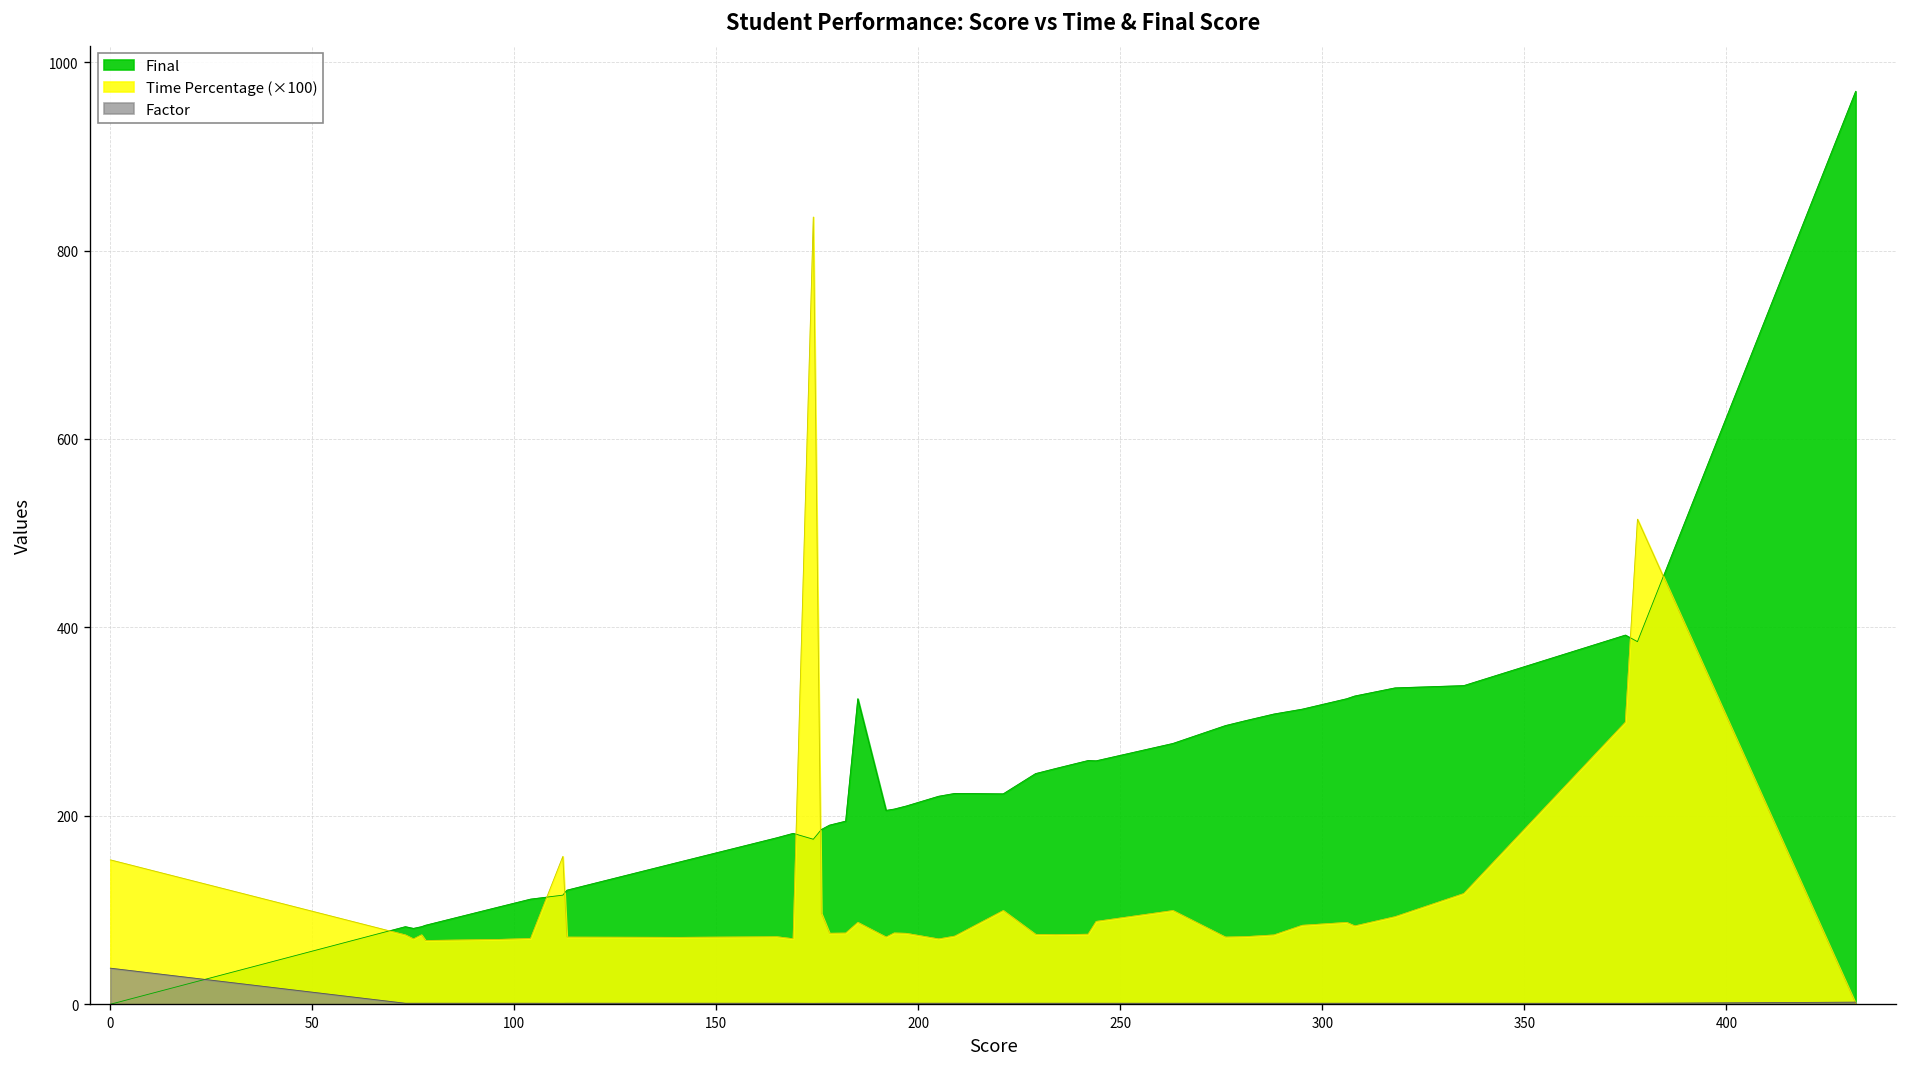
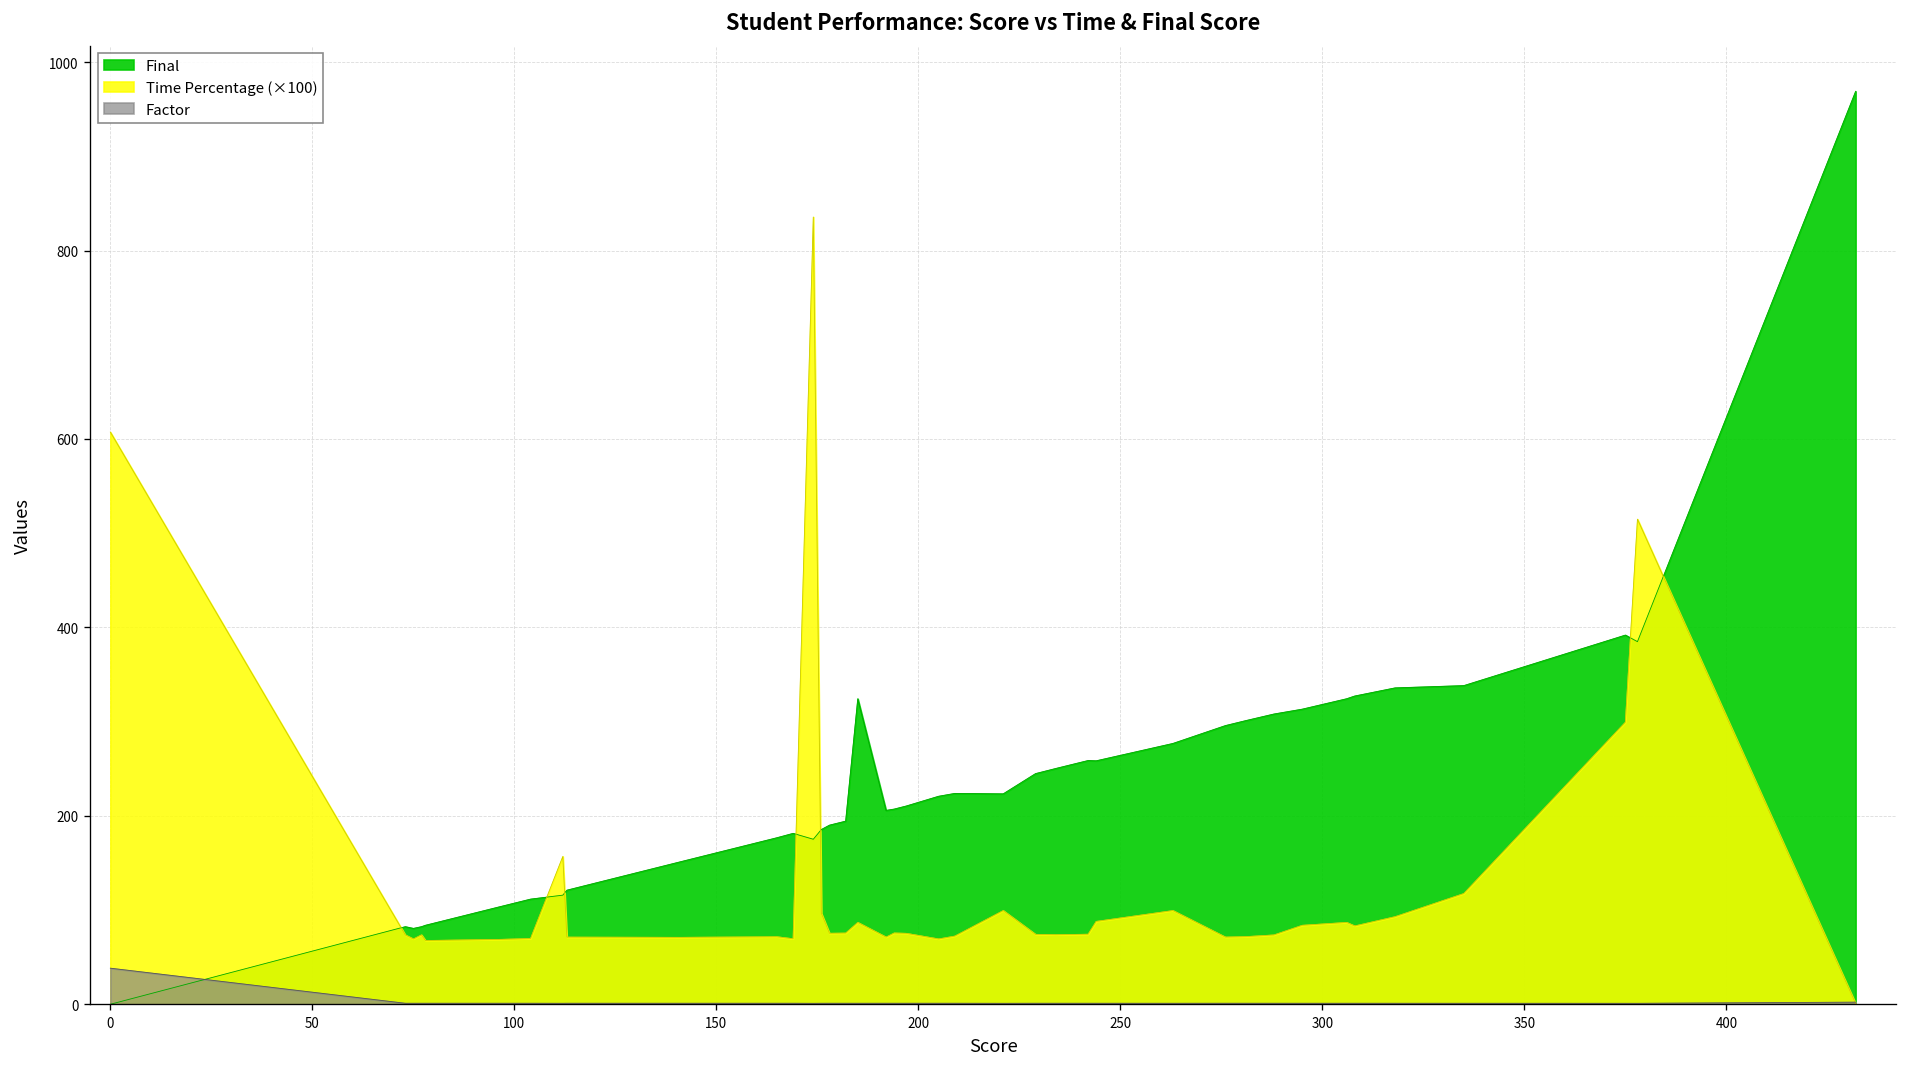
Time Percentage (×100), 0: 150 -> 610
